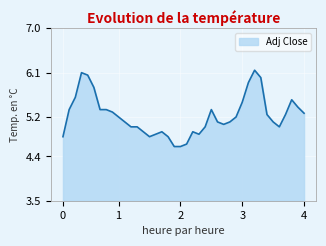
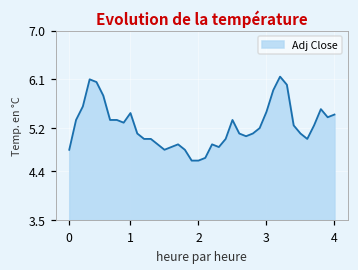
1: 5.2 -> 5.5
4: 5.3 -> 5.4
